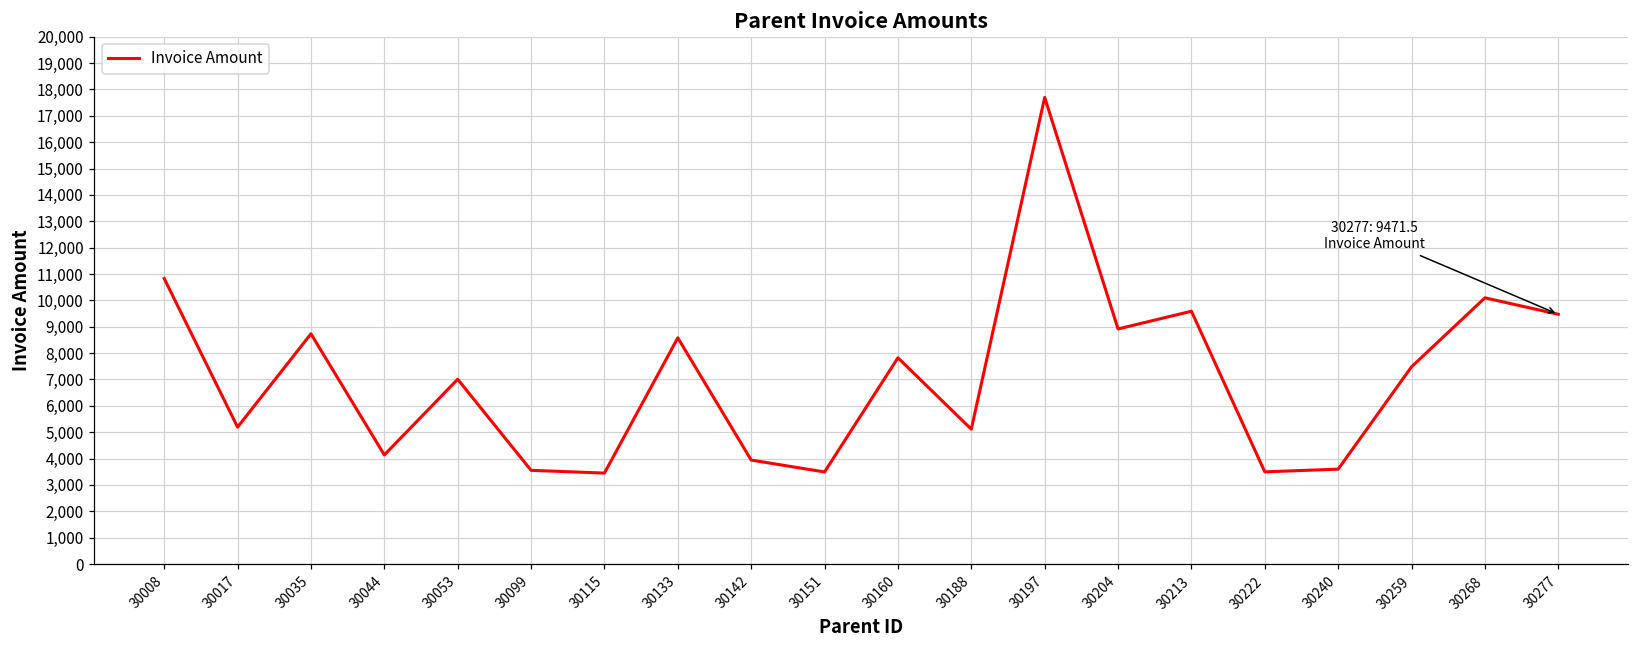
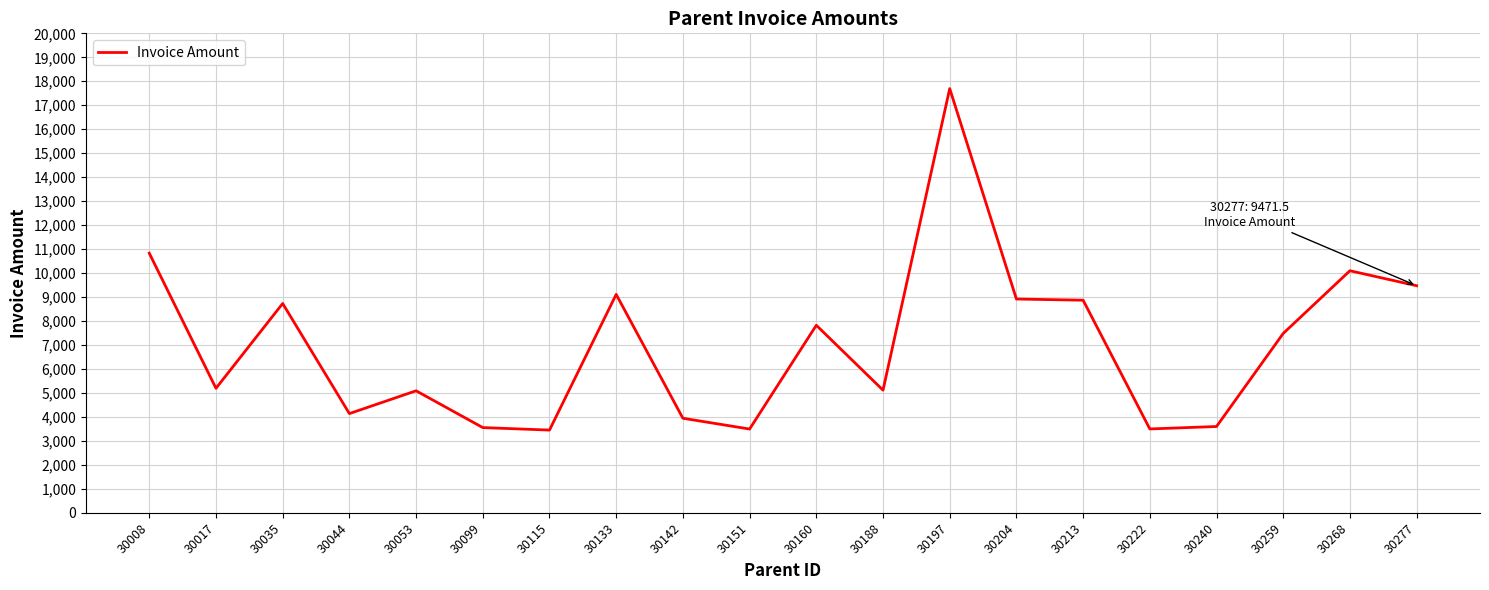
30053: 7,000 -> 5,100
30133: 8,600 -> 9,100
30213: 9,600 -> 8,900
